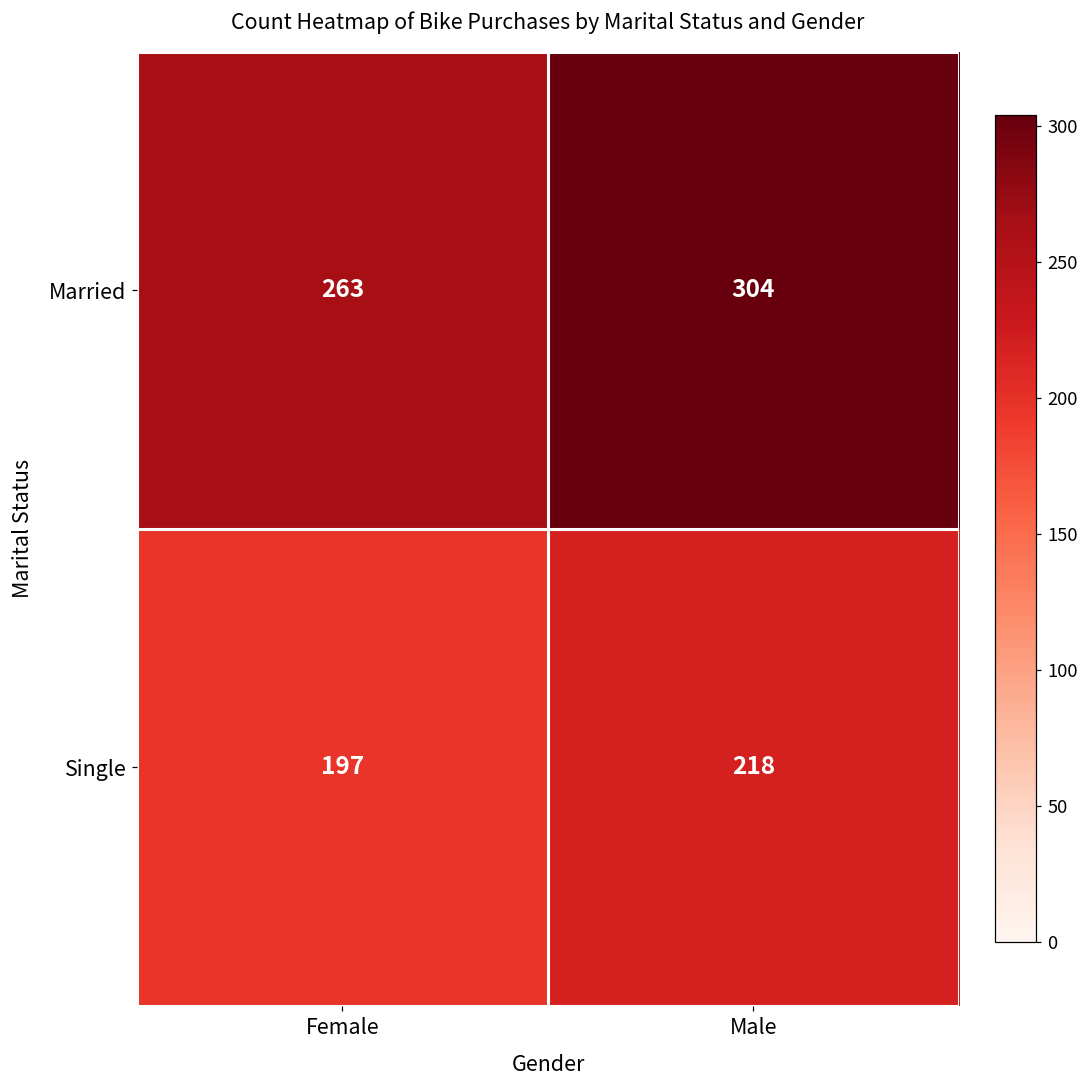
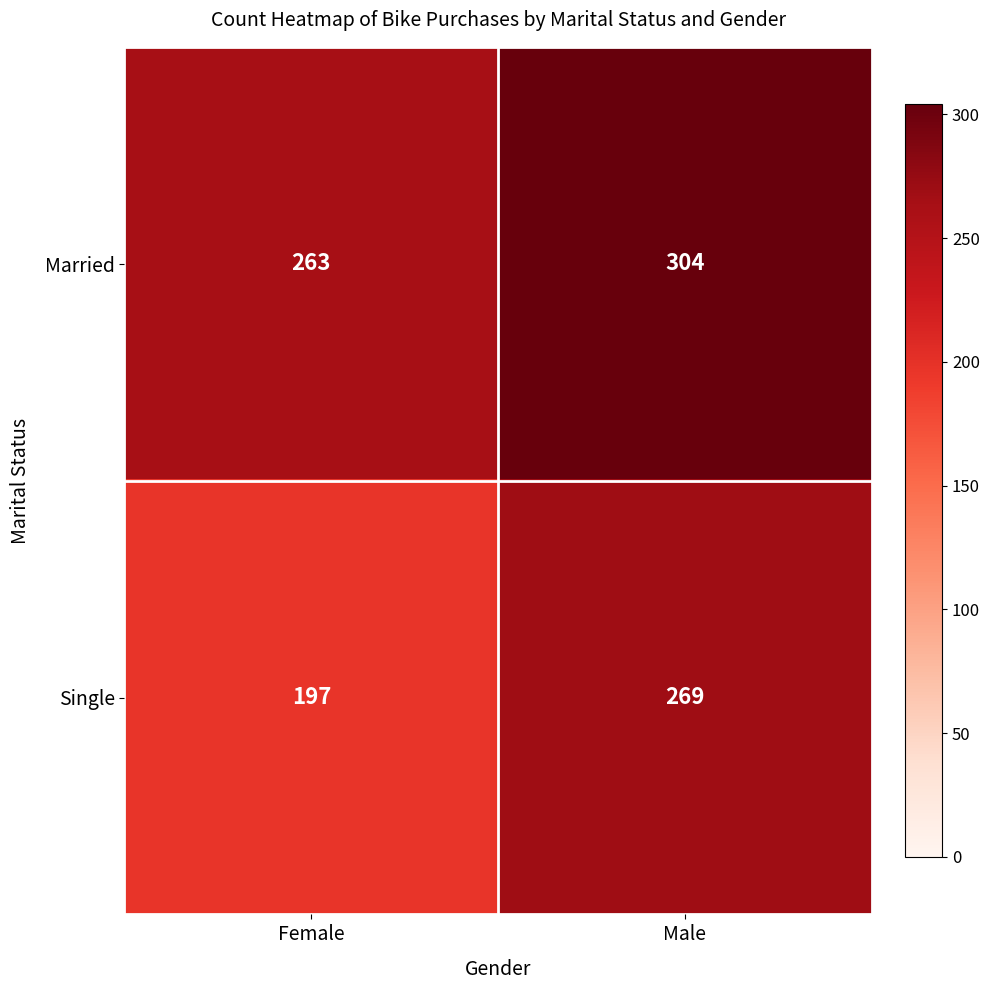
Single, Male: 218 -> 269
